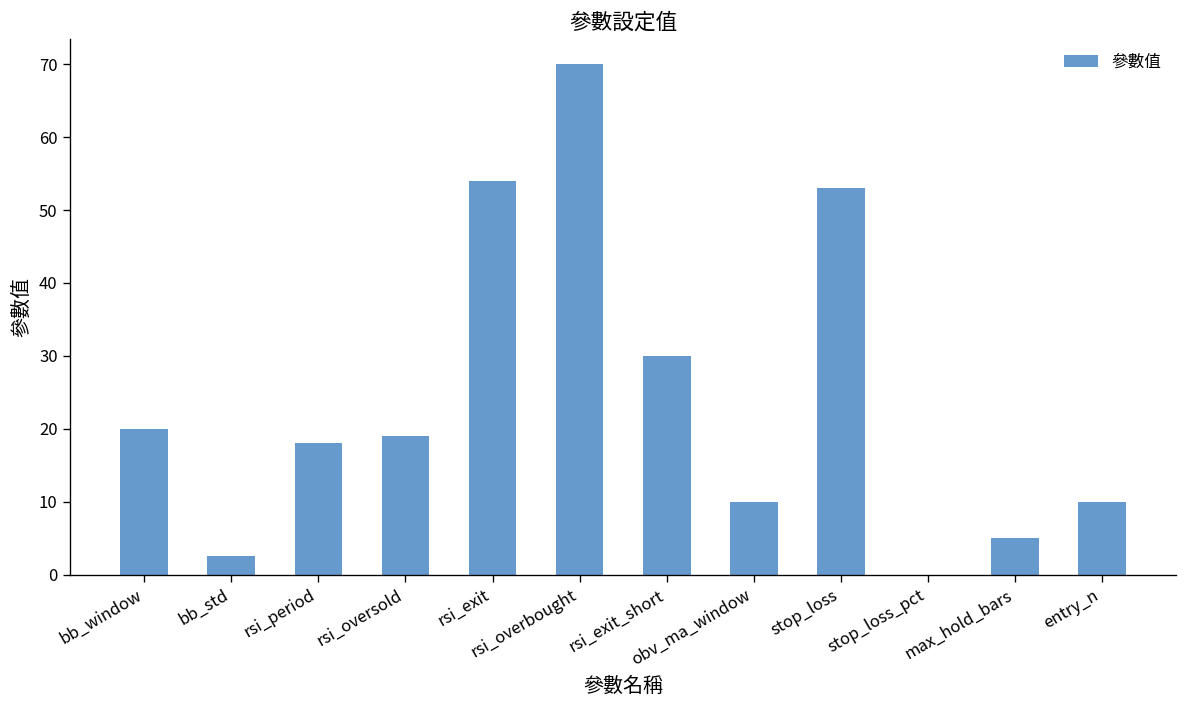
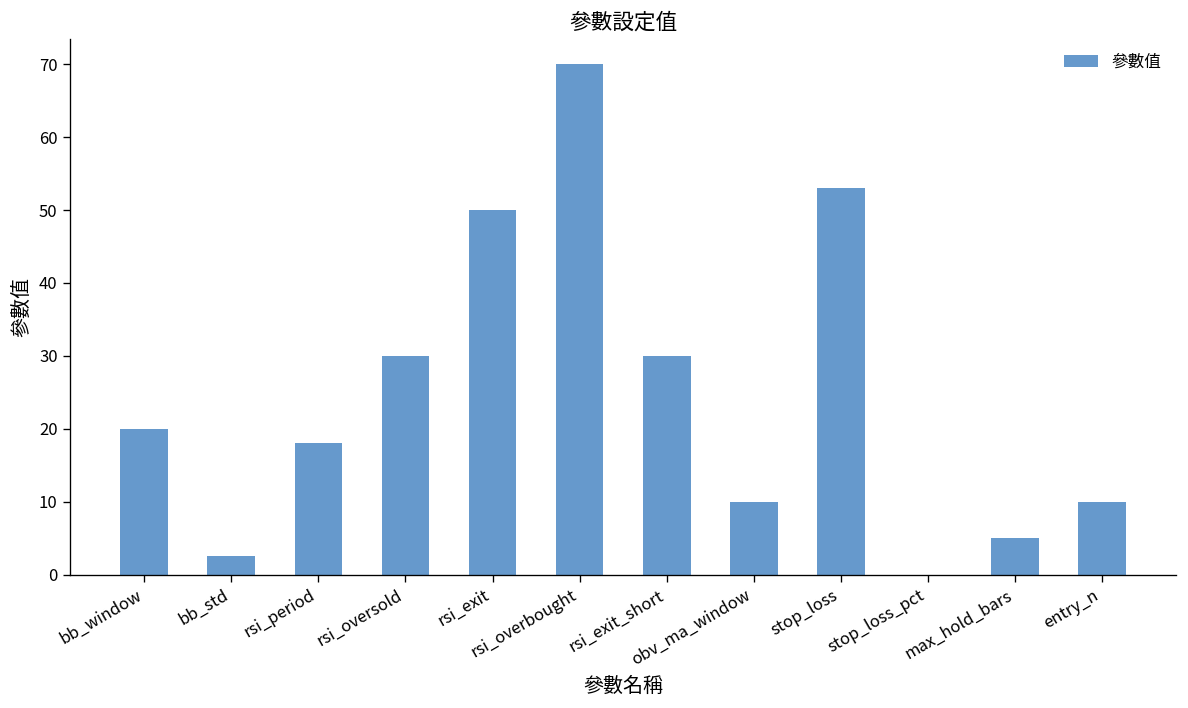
rsi_oversold: 19 -> 30
rsi_exit: 54 -> 50
